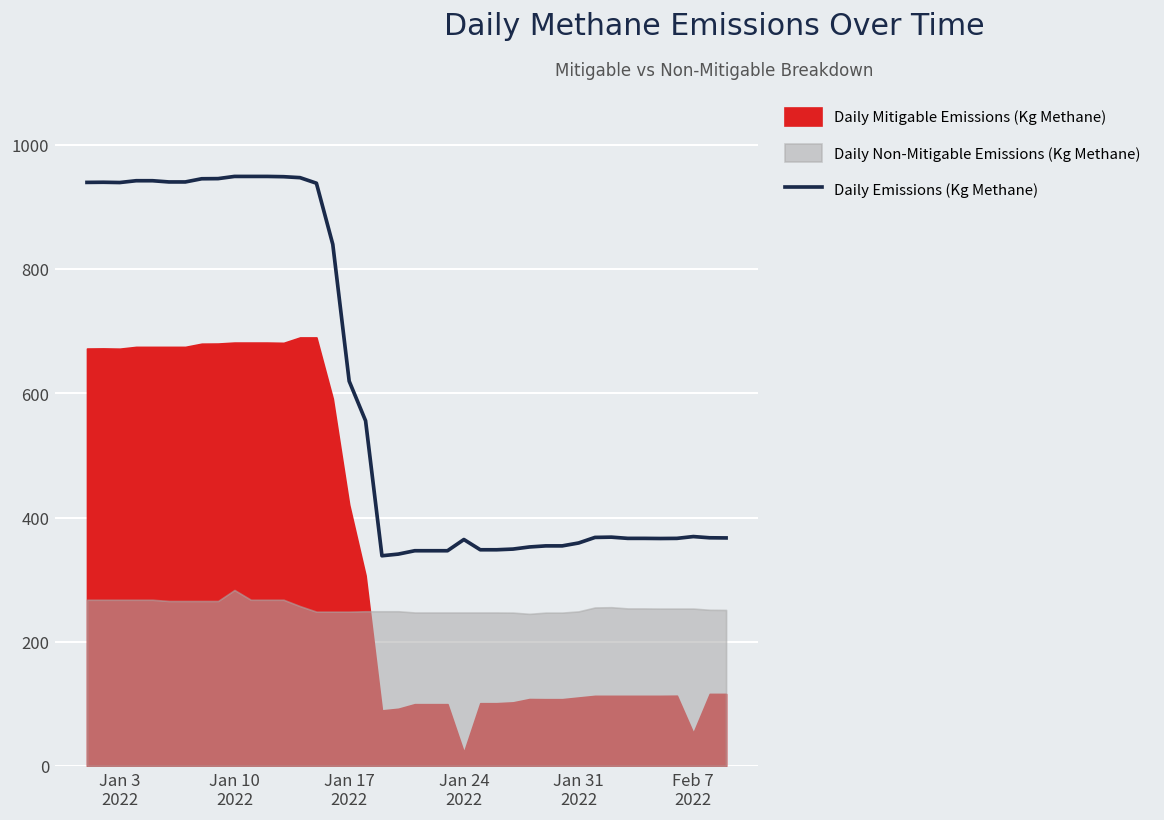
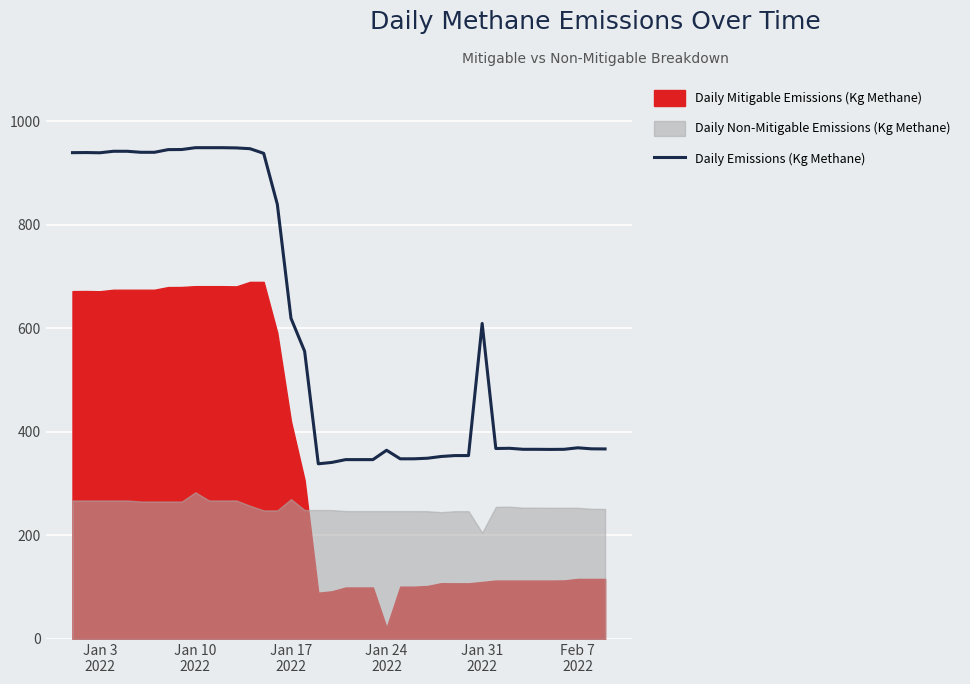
Daily Non-Mitigable Emissions (Kg Methane), Jan 17 2022: 250 -> 270
Daily Emissions (Kg Methane), Jan 31 2022: 360 -> 610
Daily Non-Mitigable Emissions (Kg Methane), Jan 31 2022: 250 -> 210
Daily Mitigable Emissions (Kg Methane), Feb 7 2022: 50 -> 120
